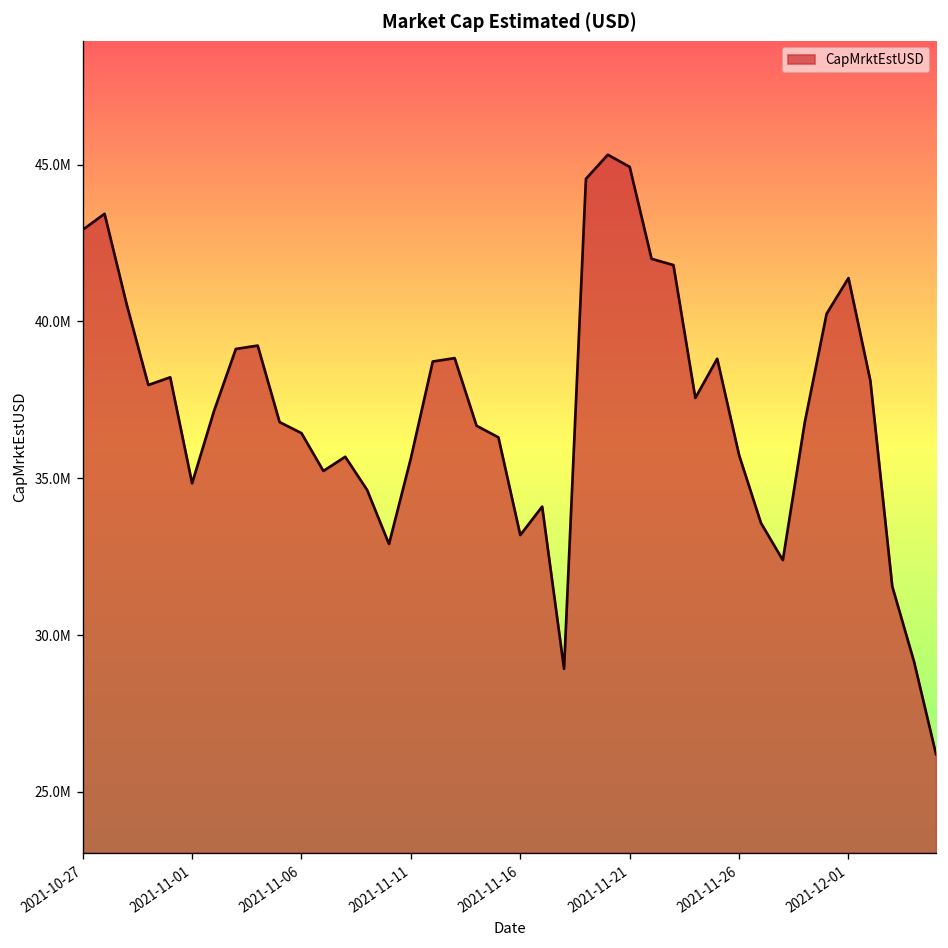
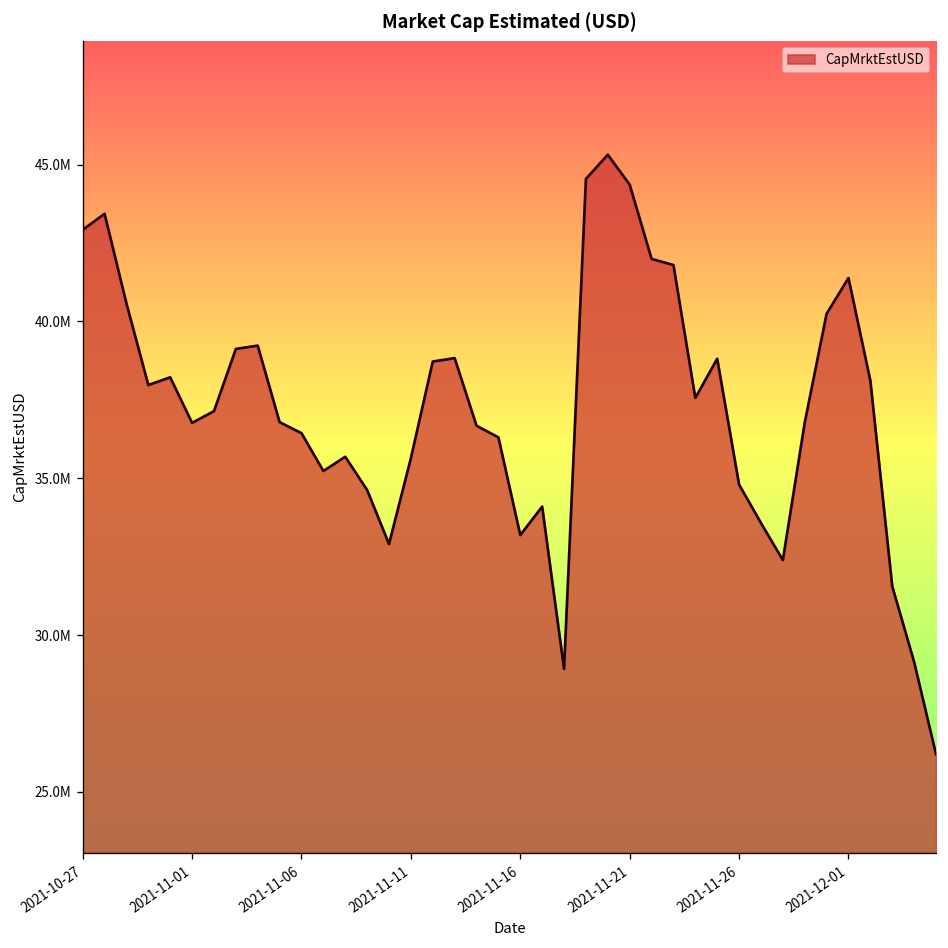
2021-11-01: 34800000 -> 36800000
2021-11-21: 44900000 -> 44400000
2021-11-26: 35700000 -> 34800000
